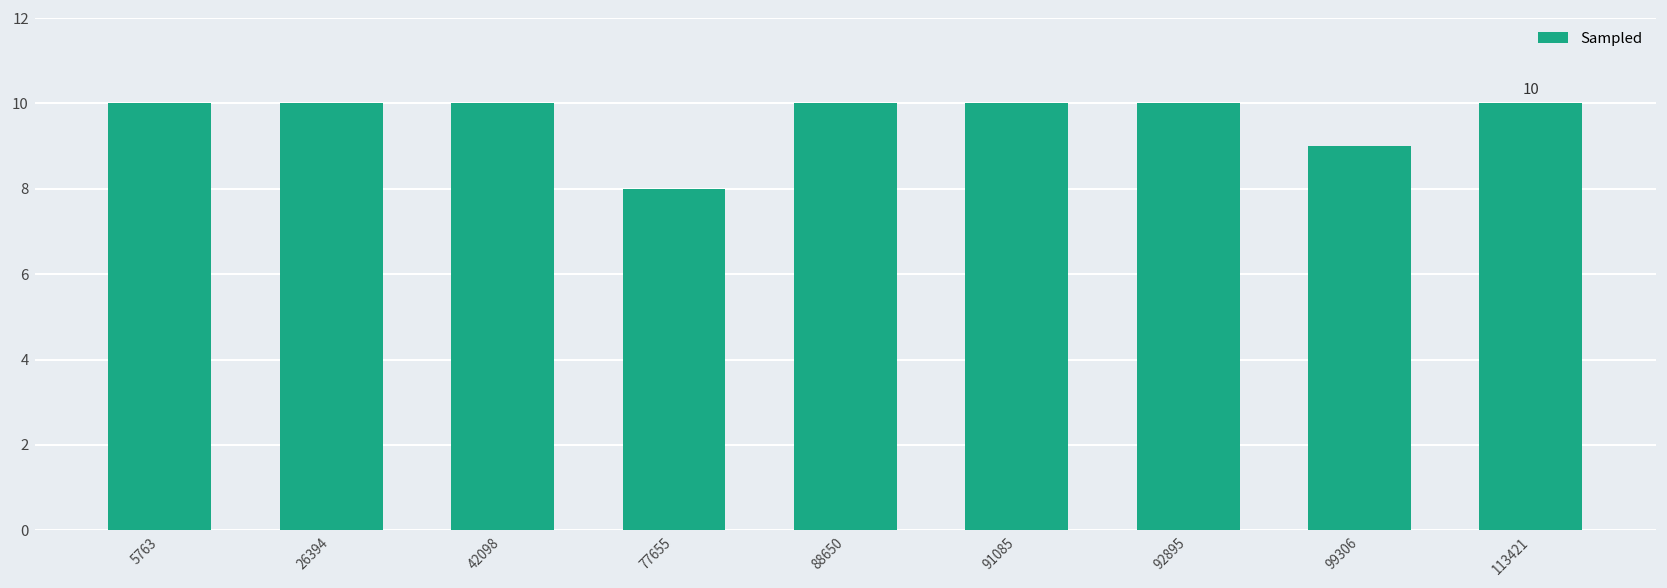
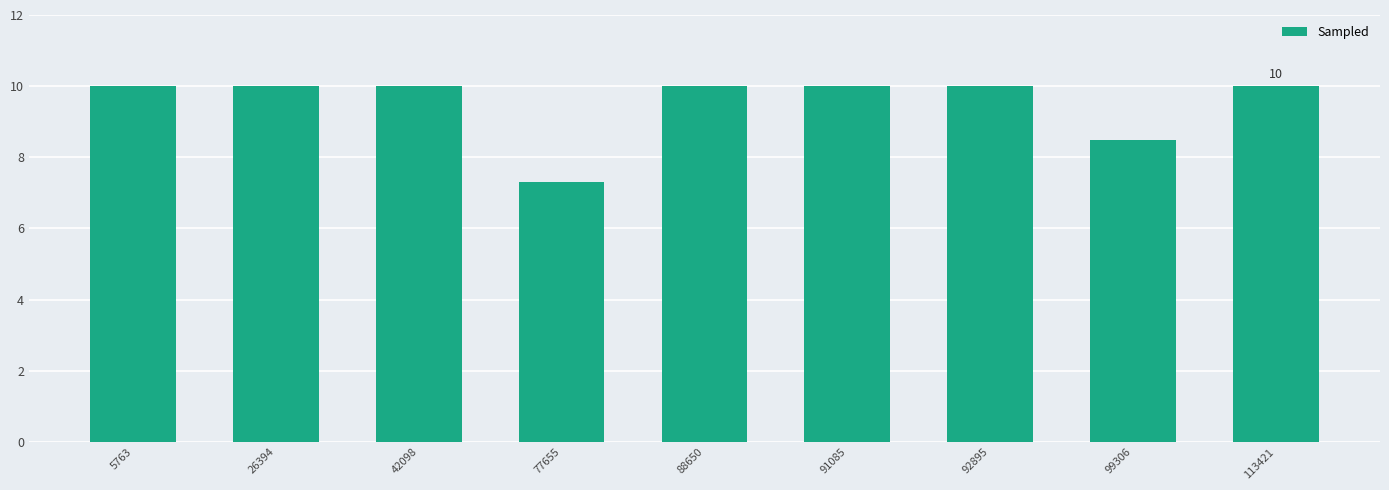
77655: 8.0 -> 7.3
99306: 9.0 -> 8.5
